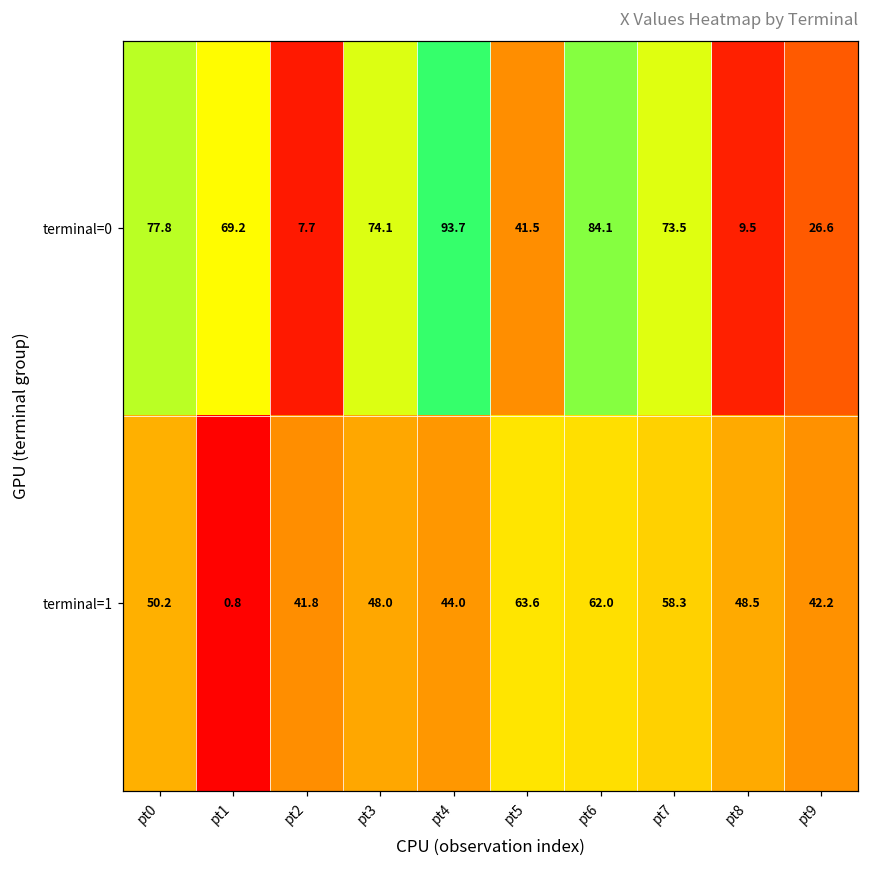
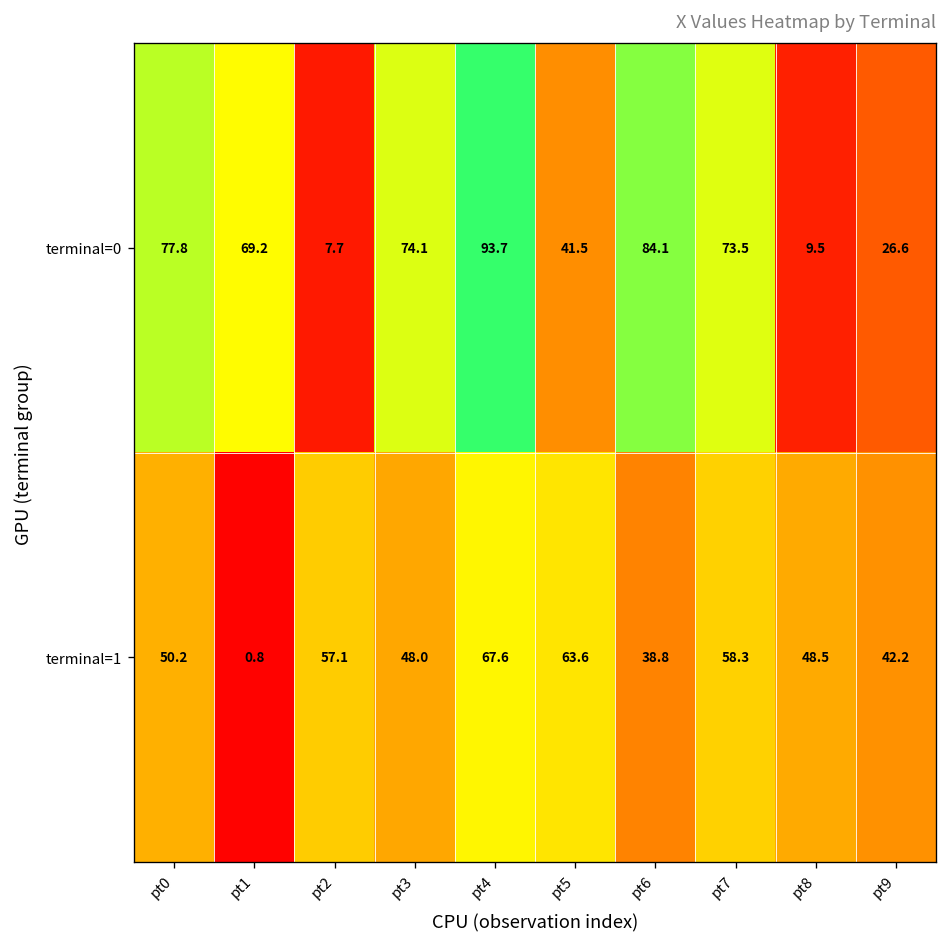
terminal=1, pt2: 41.8 -> 57.1
terminal=1, pt4: 44.0 -> 67.6
terminal=1, pt6: 62.0 -> 38.8
